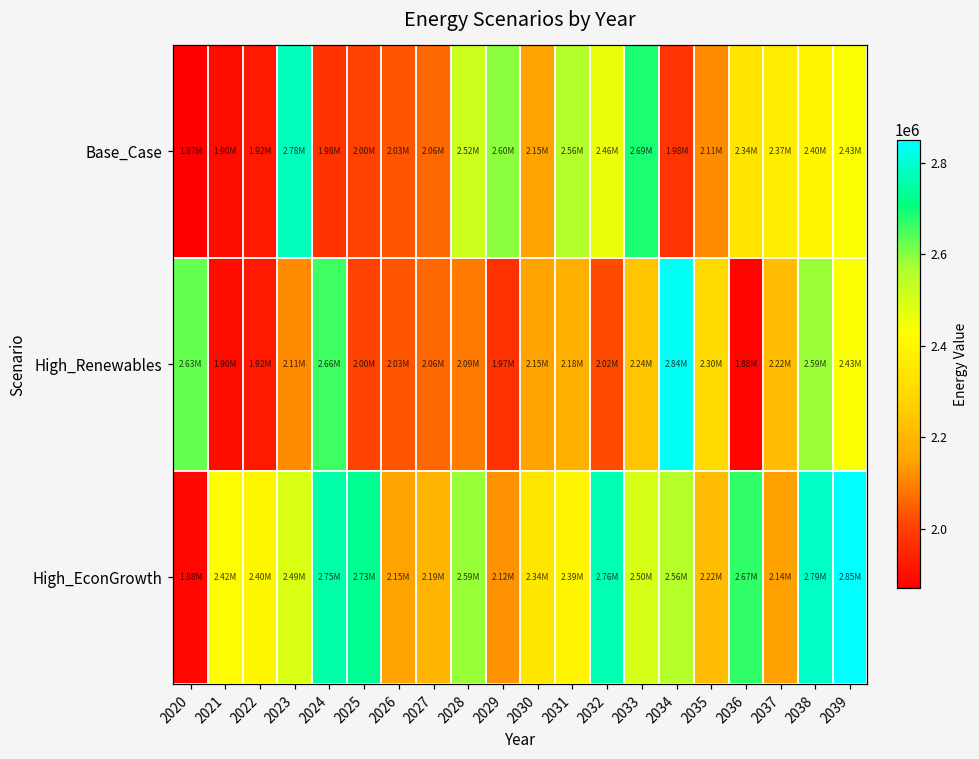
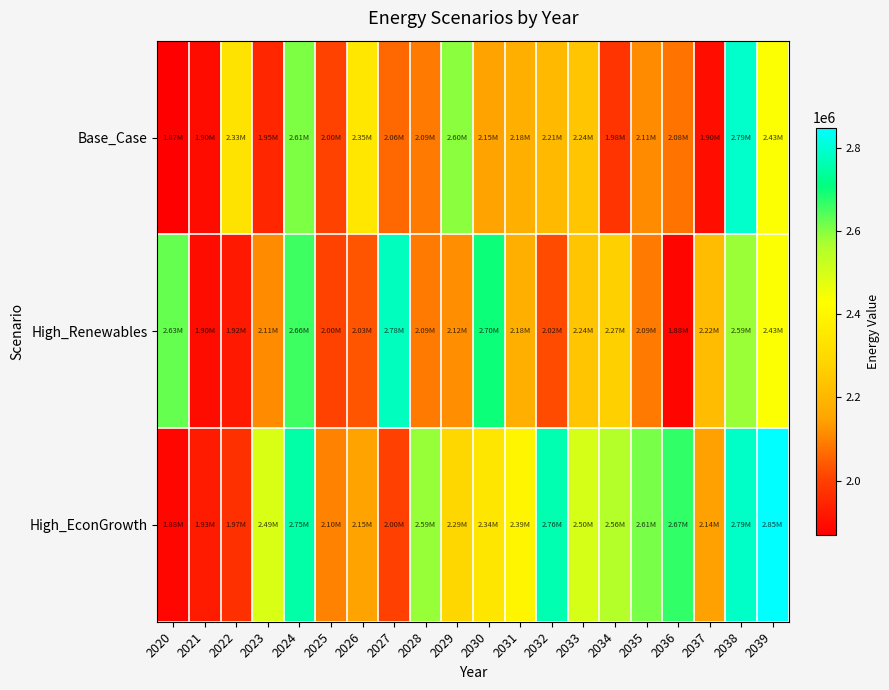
Base_Case, 2022: 1.92M -> 2.33M
Base_Case, 2023: 2.78M -> 1.95M
Base_Case, 2024: 1.98M -> 2.61M
Base_Case, 2026: 2.03M -> 2.35M
Base_Case, 2028: 2.52M -> 2.09M
Base_Case, 2031: 2.56M -> 2.18M
Base_Case, 2032: 2.46M -> 2.21M
Base_Case, 2033: 2.69M -> 2.24M
Base_Case, 2036: 2.34M -> 2.08M
Base_Case, 2037: 2.37M -> 1.90M
Base_Case, 2038: 2.40M -> 2.79M
High_Renewables, 2027: 2.06M -> 2.78M
High_Renewables, 2029: 1.97M -> 2.12M
High_Renewables, 2030: 2.15M -> 2.70M
High_Renewables, 2034: 2.84M -> 2.27M
High_Renewables, 2035: 2.30M -> 2.09M
High_EconGrowth, 2021: 2.42M -> 1.93M
High_EconGrowth, 2022: 2.40M -> 1.97M
High_EconGrowth, 2025: 2.73M -> 2.10M
High_EconGrowth, 2027: 2.19M -> 2.00M
High_EconGrowth, 2029: 2.12M -> 2.29M
High_EconGrowth, 2035: 2.22M -> 2.61M
